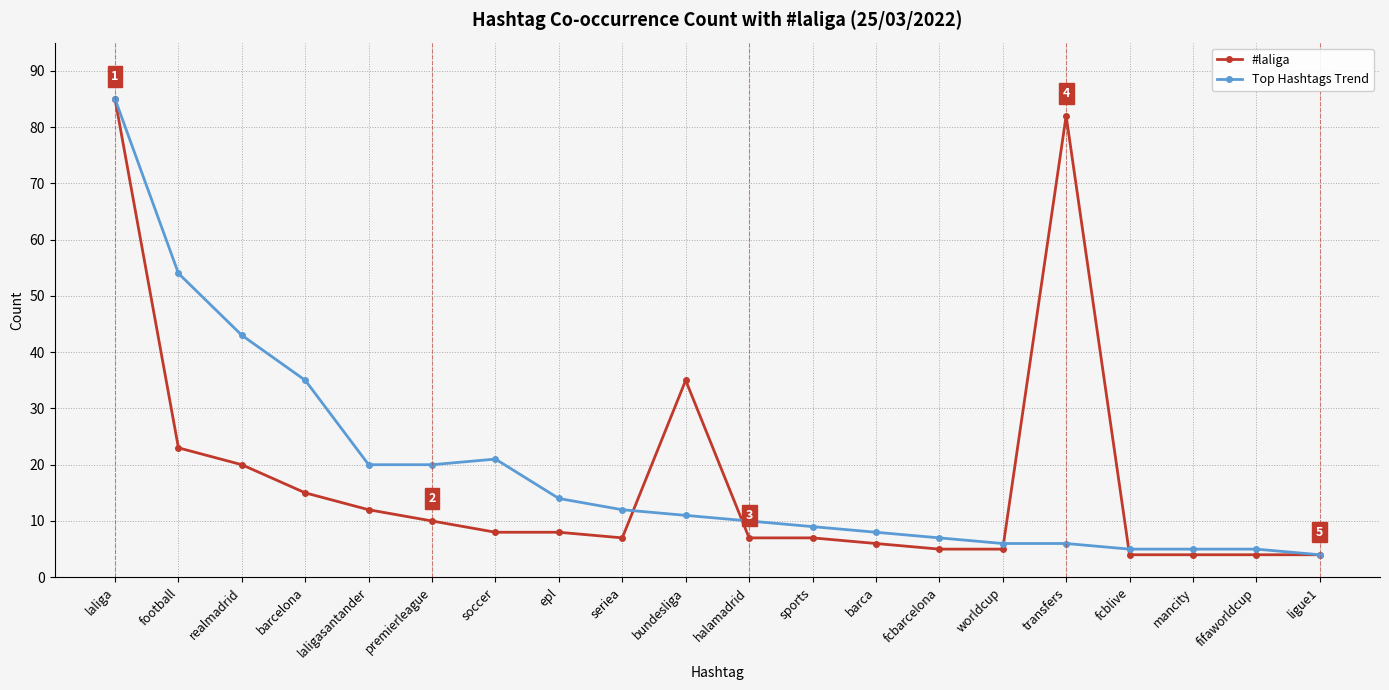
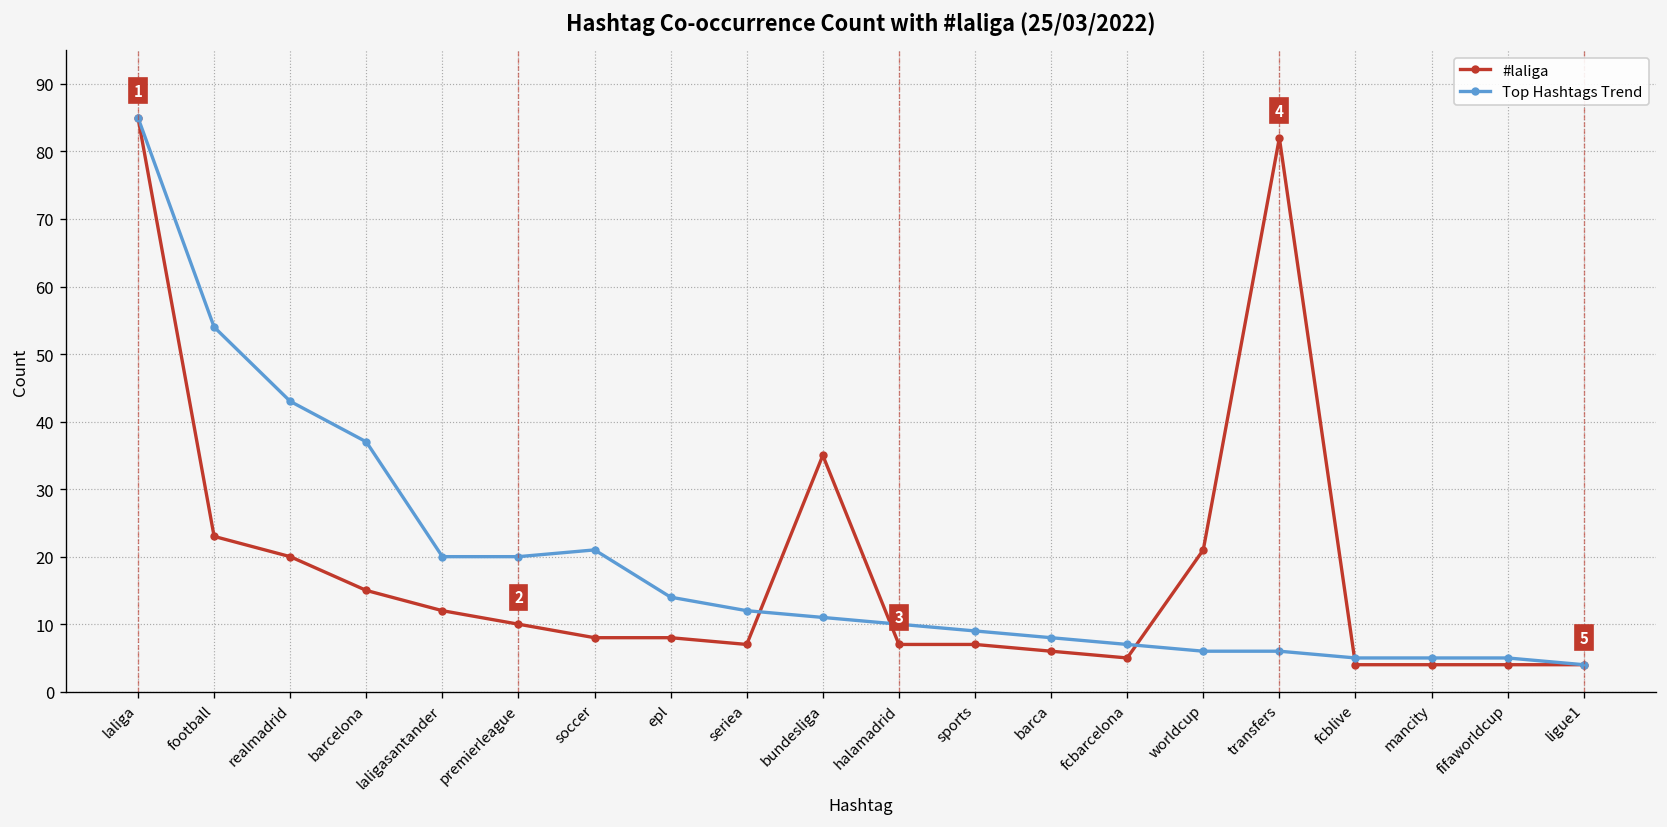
Top Hashtags Trend, barcelona: 35 -> 37
#laliga, worldcup: 5 -> 21
